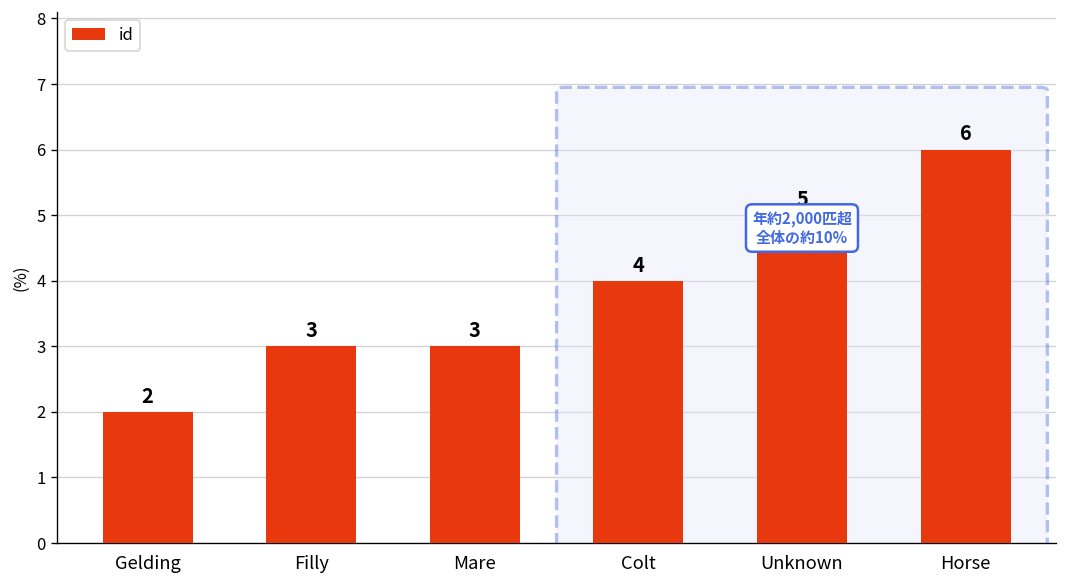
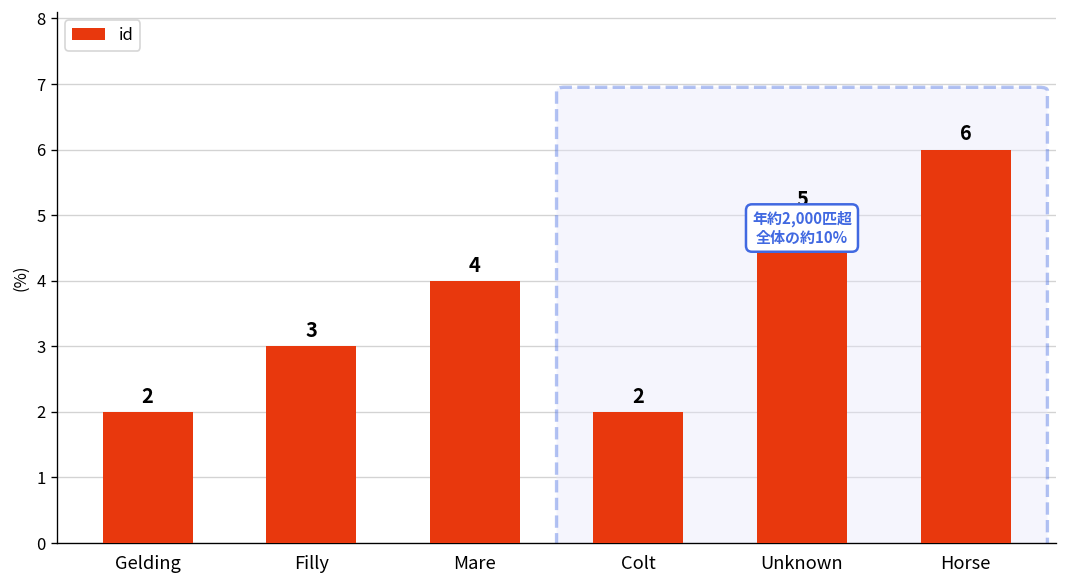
Mare: 3 -> 4
Colt: 4 -> 2
